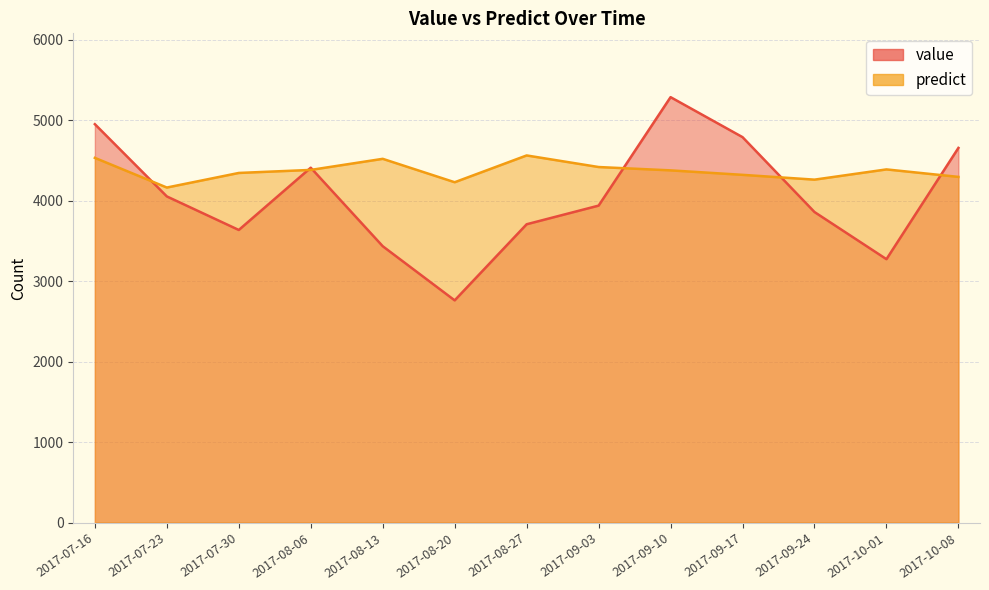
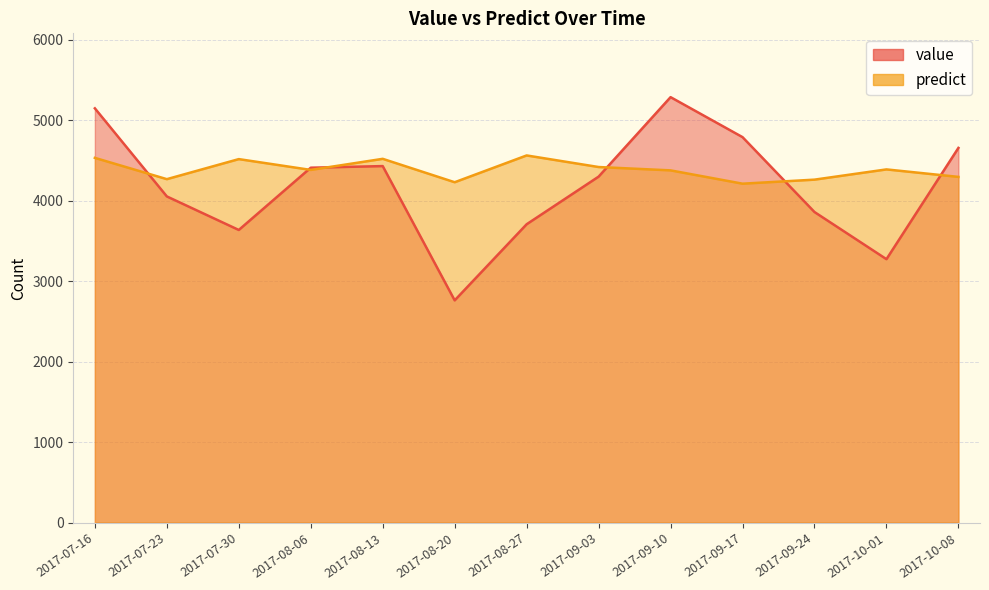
value, 2017-07-16: 5000 -> 5100
predict, 2017-07-23: 4200 -> 4300
predict, 2017-07-30: 4300 -> 4500
value, 2017-08-13: 3400 -> 4400
value, 2017-09-03: 3900 -> 4300
predict, 2017-09-17: 4300 -> 4200
